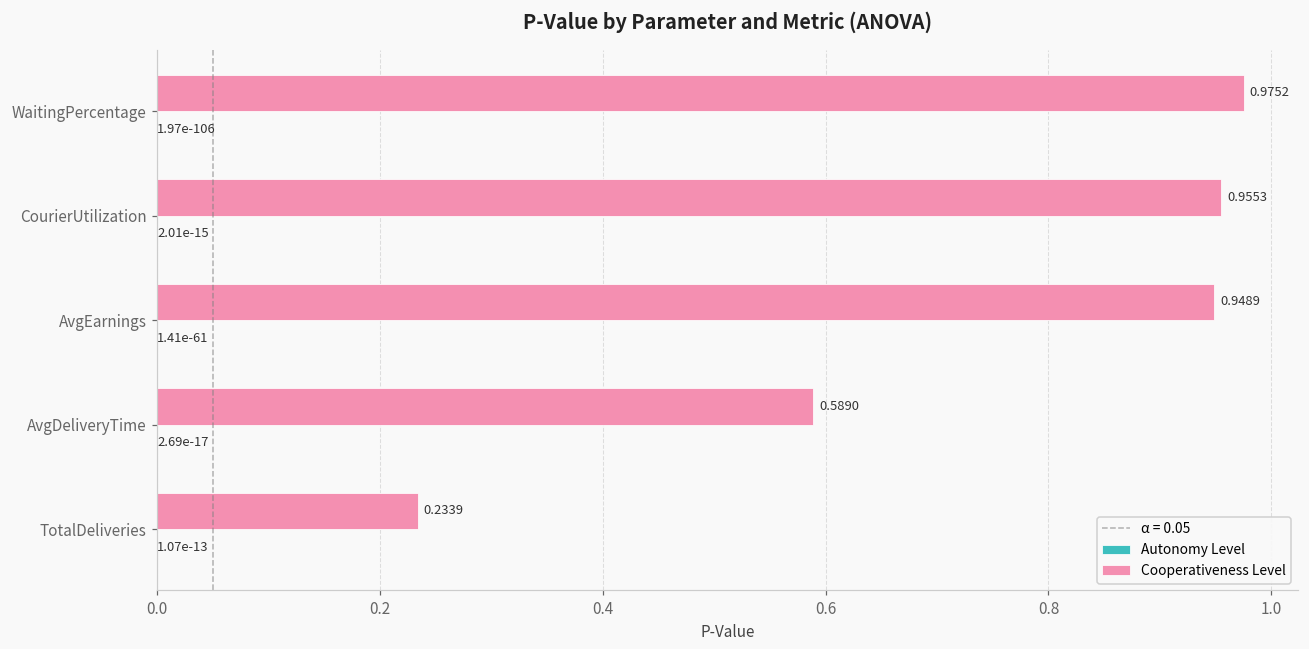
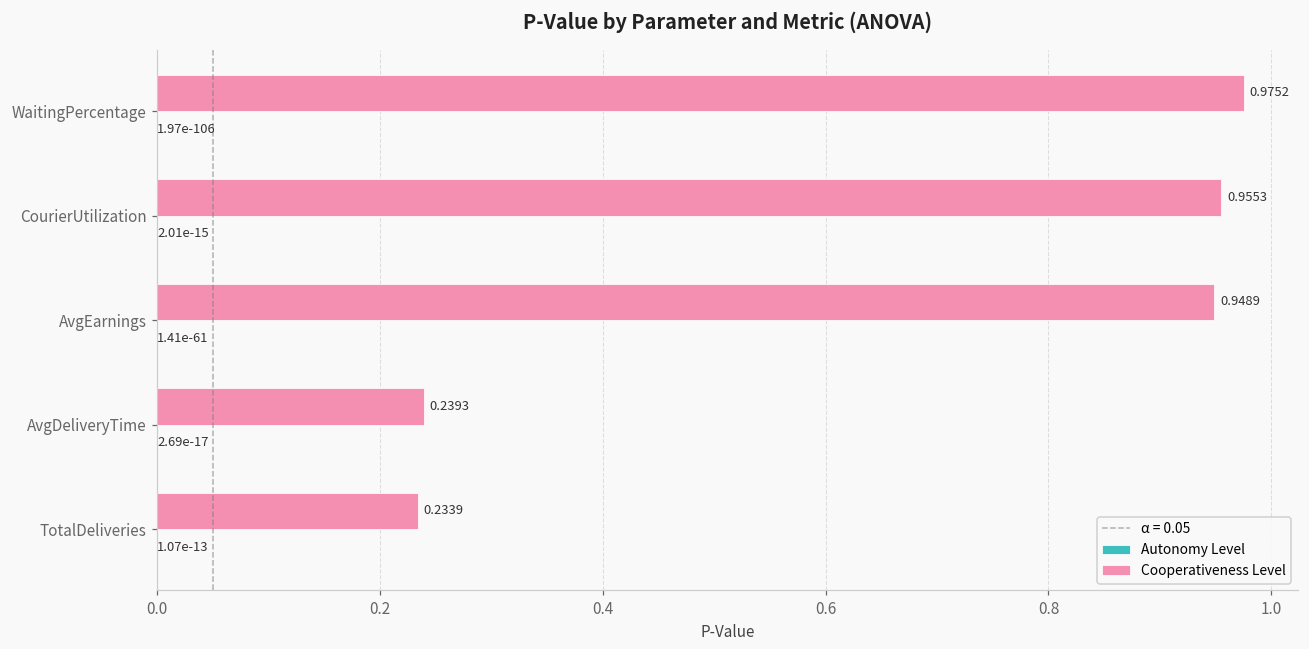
Cooperativeness Level, AvgDeliveryTime: 0.5890 -> 0.2393
